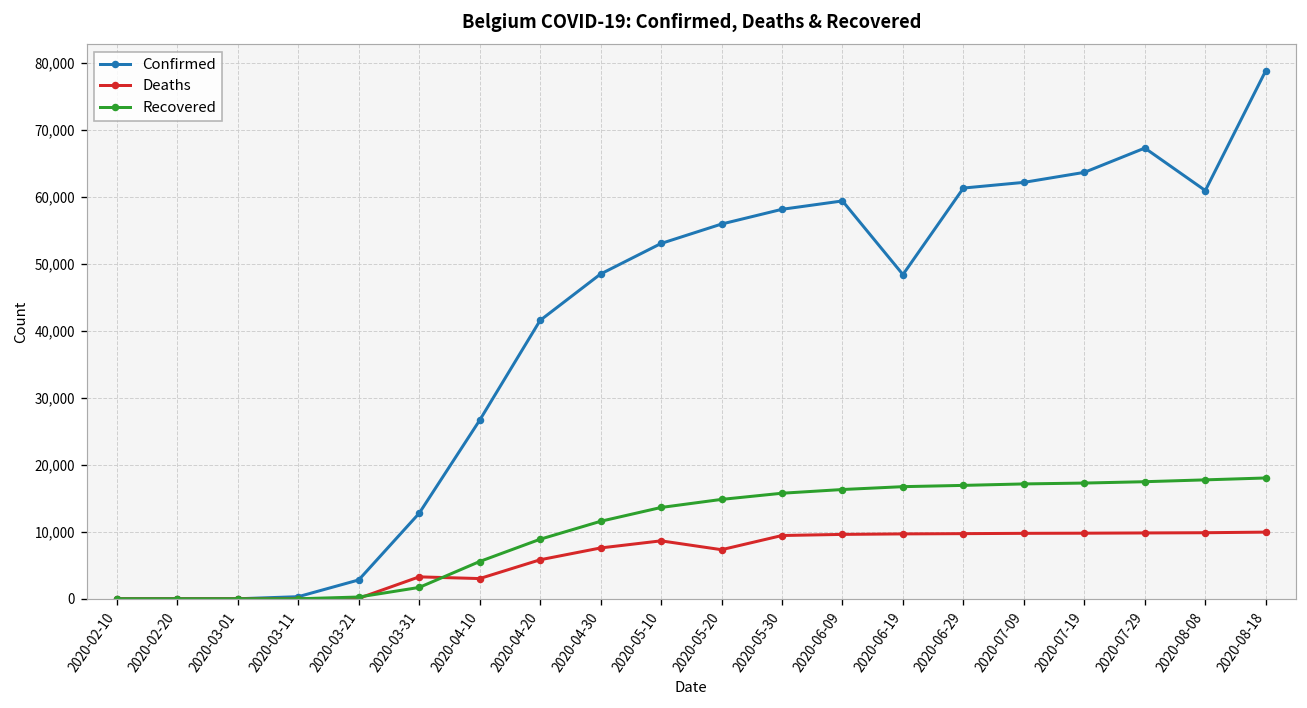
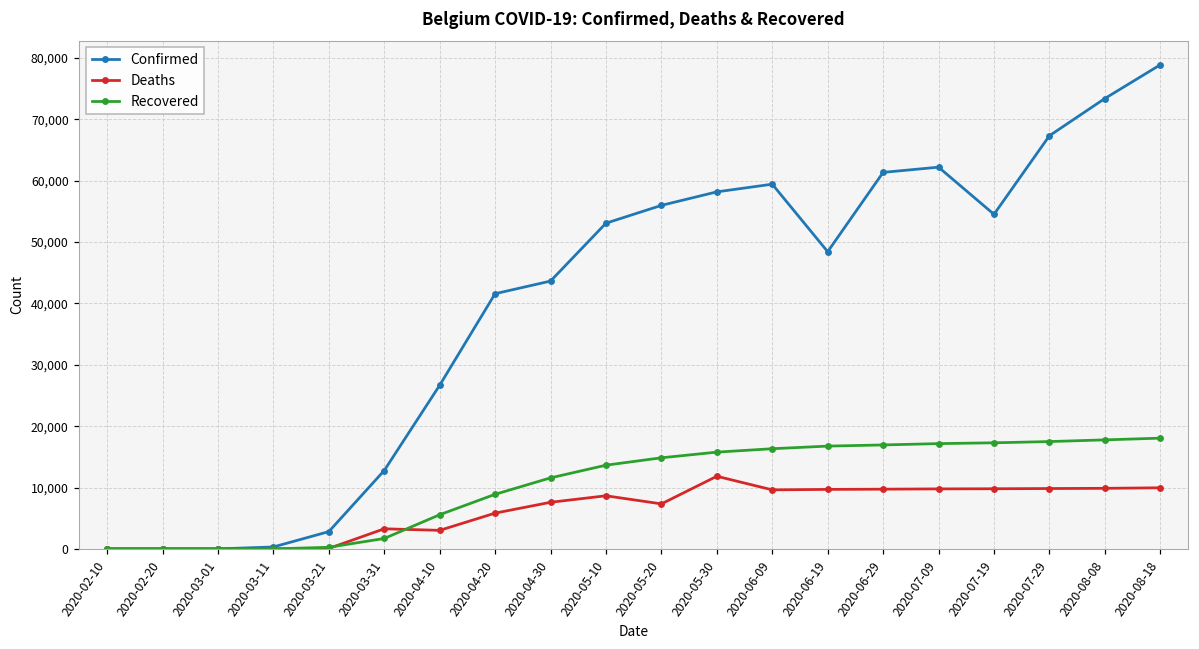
Confirmed, 2020-04-30: 49,000 -> 44,000
Deaths, 2020-05-30: 9,000 -> 12,000
Confirmed, 2020-07-19: 64,000 -> 55,000
Confirmed, 2020-08-08: 61,000 -> 73,000
